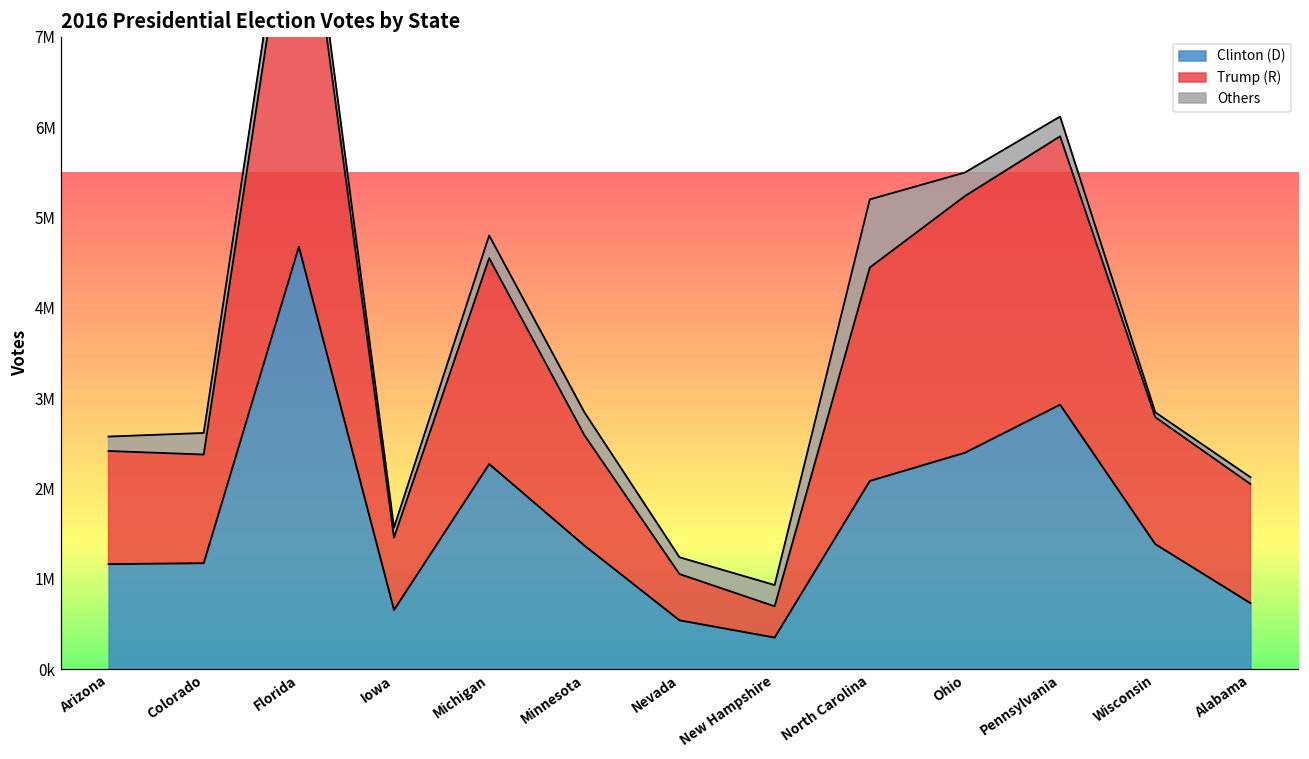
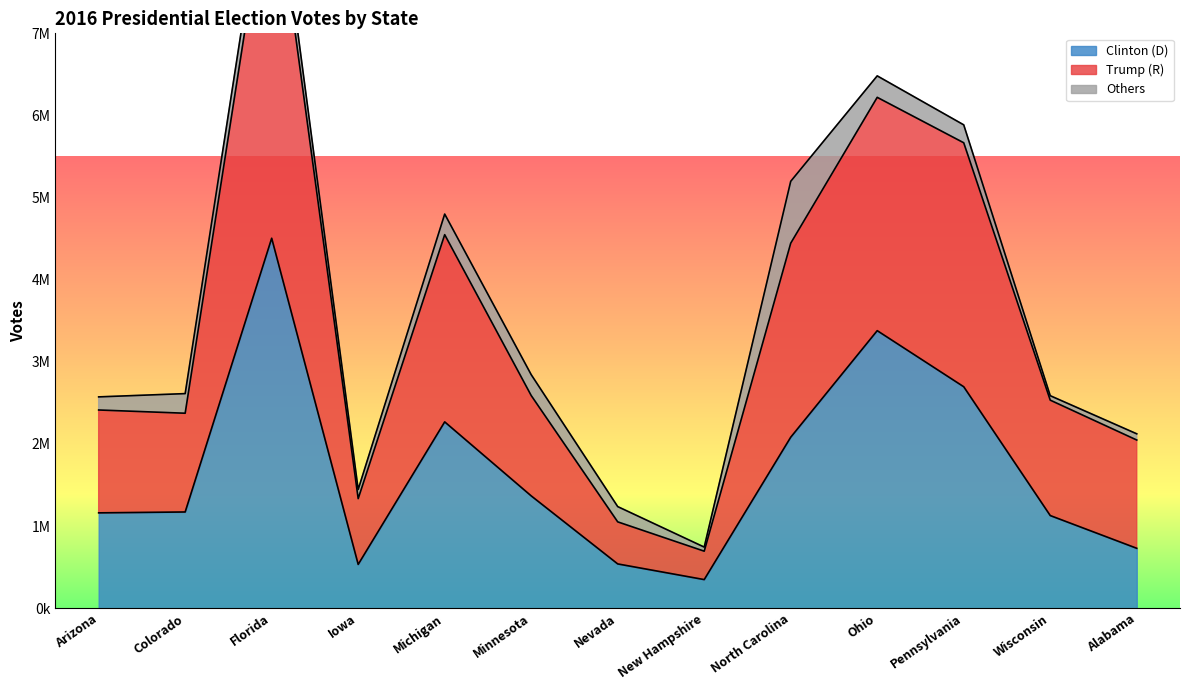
Clinton (D), Florida: 4700000 -> 4500000
Clinton (D), Iowa: 700000 -> 500000
Others, New Hampshire: 200000 -> 0
Clinton (D), Ohio: 2400000 -> 3400000
Clinton (D), Pennsylvania: 2900000 -> 2700000
Clinton (D), Wisconsin: 1400000 -> 1100000
